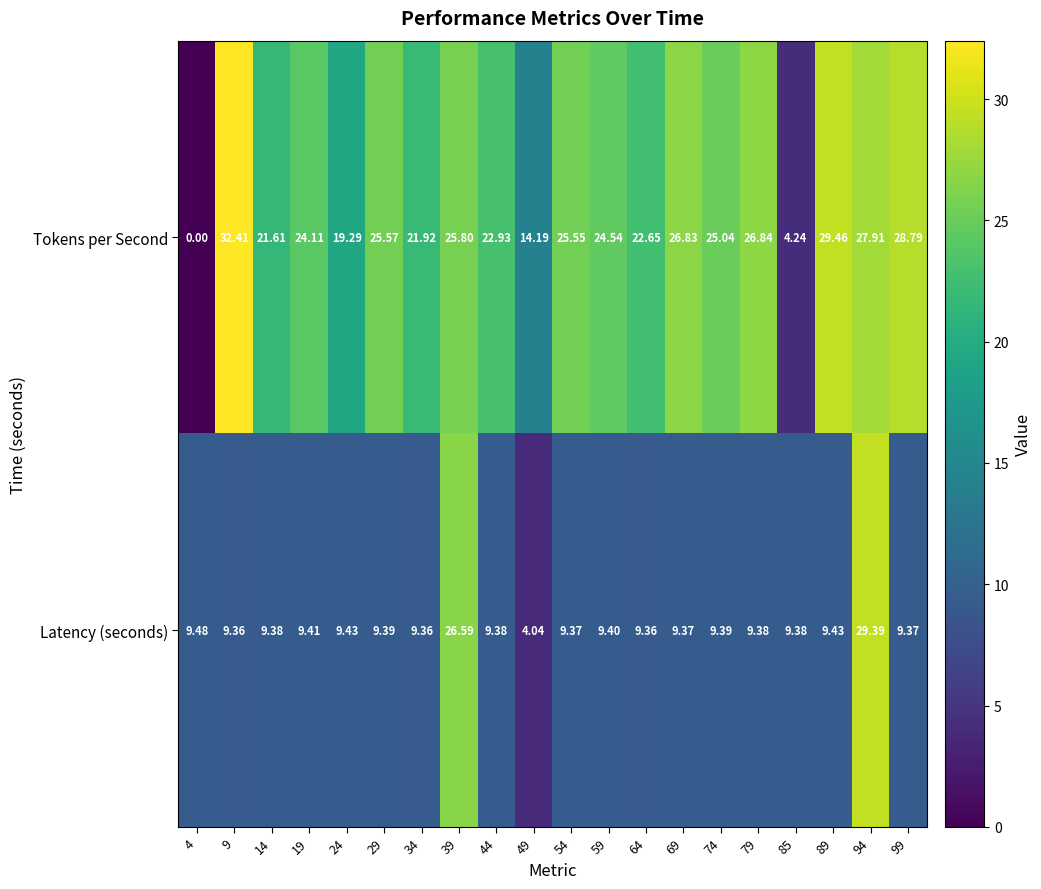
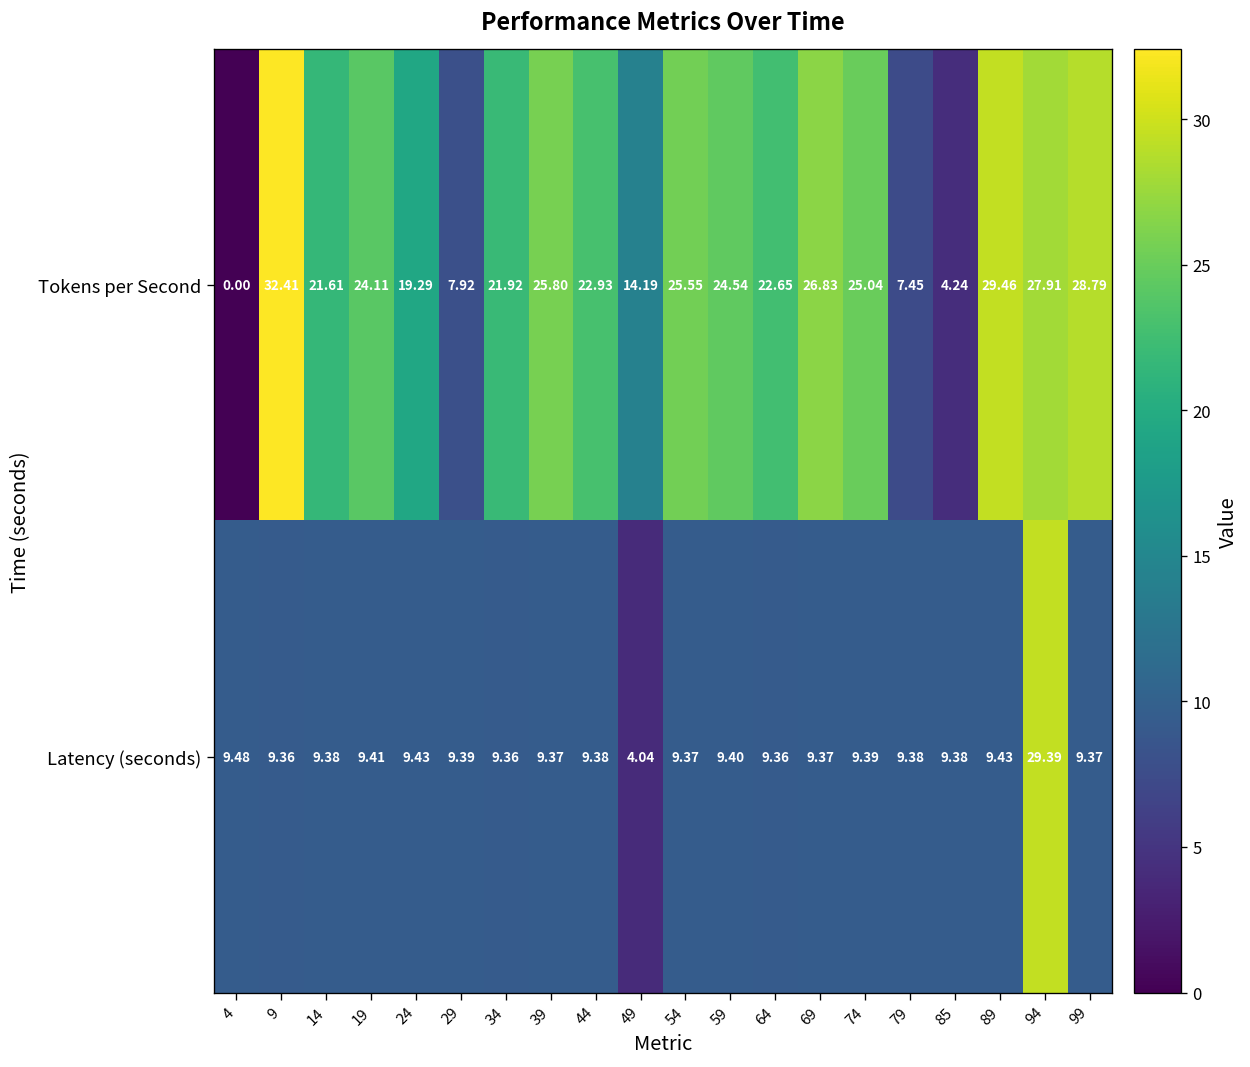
Tokens per Second, 29: 25.57 -> 7.92
Tokens per Second, 79: 26.84 -> 7.45
Latency (seconds), 39: 26.59 -> 9.37
